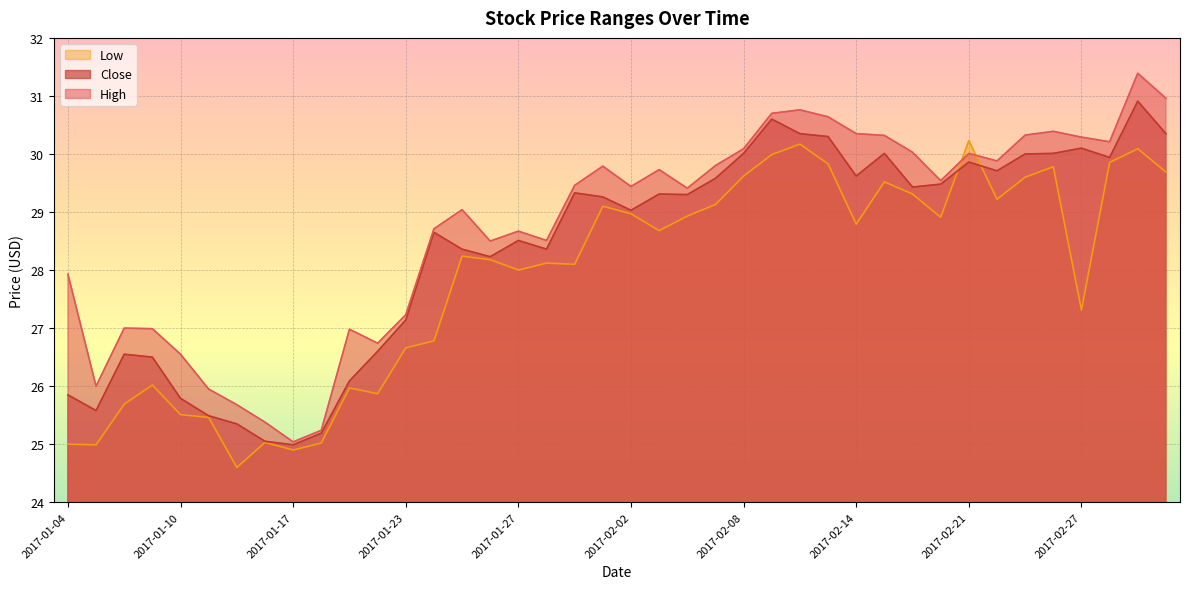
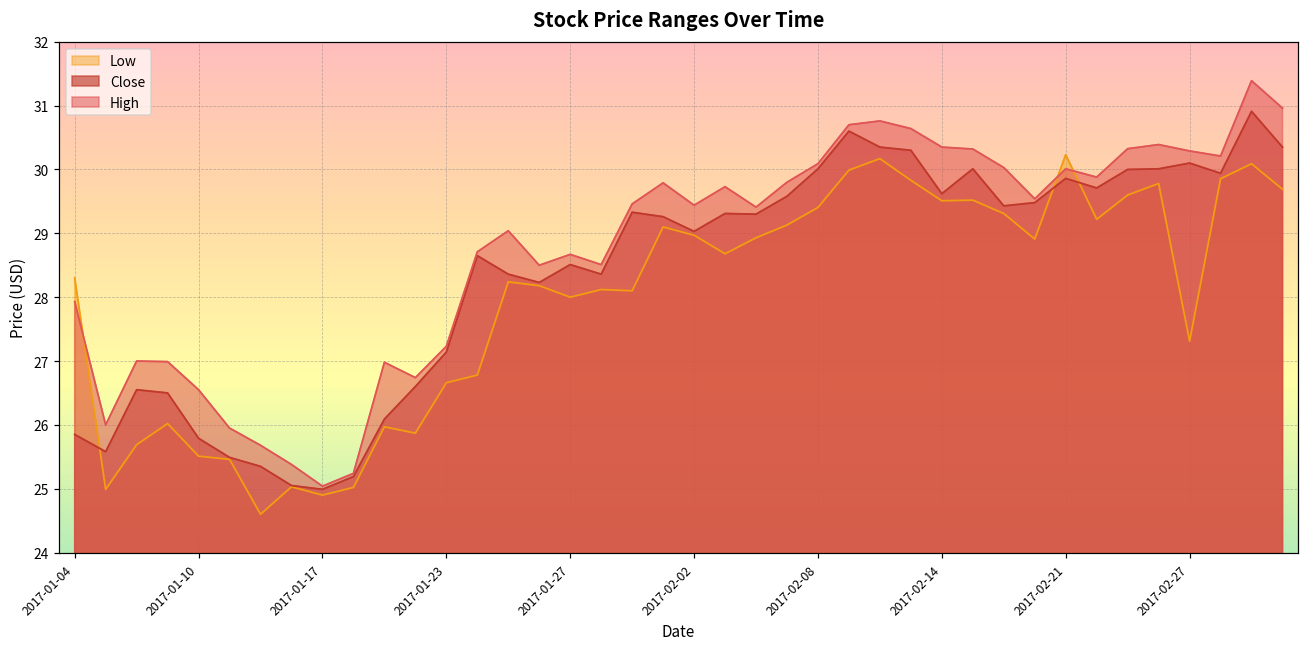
Low, 2017-01-04: 25.0 -> 28.3
Low, 2017-02-08: 29.6 -> 29.4
Low, 2017-02-14: 28.8 -> 29.5
